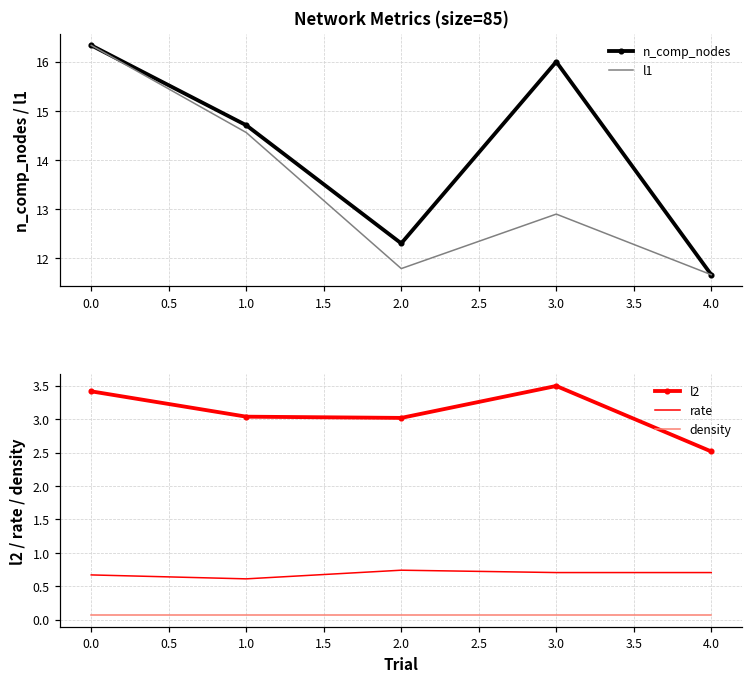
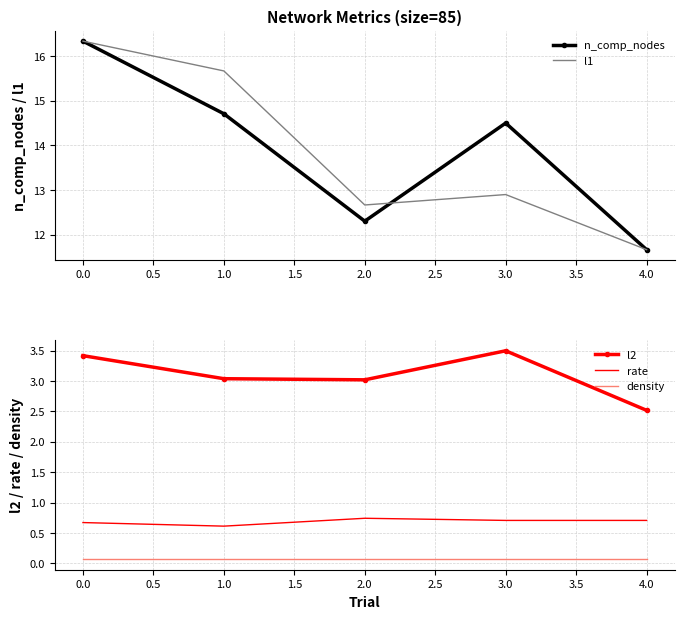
Network Metrics (size=85), l1, 1.0: 14.6 -> 15.7
Network Metrics (size=85), l1, 2.0: 11.8 -> 12.7
Network Metrics (size=85), n_comp_nodes, 3.0: 16.0 -> 14.5
